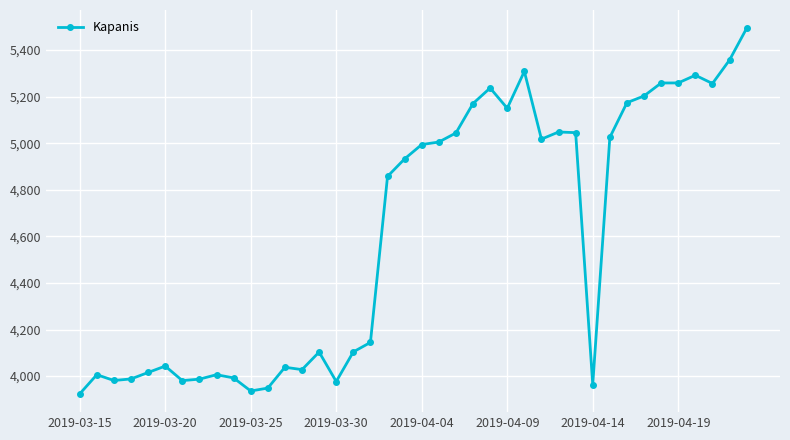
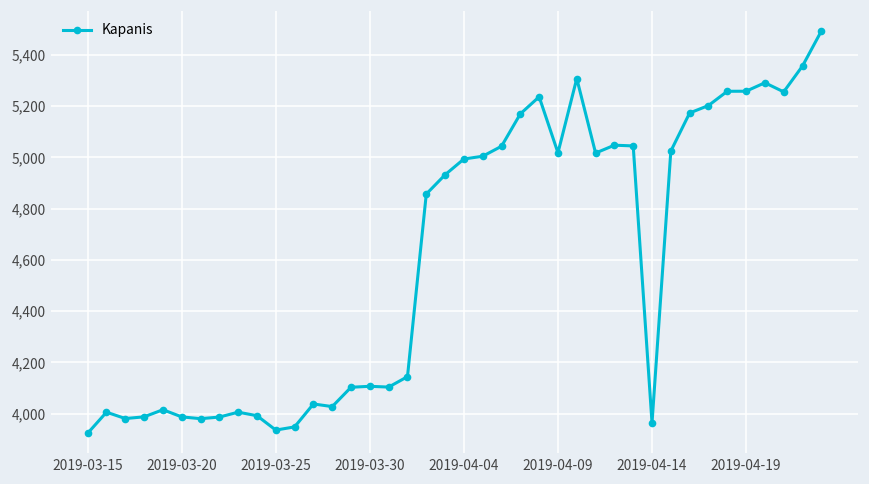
2019-03-20: 4,040 -> 3,990
2019-03-30: 3,980 -> 4,110
2019-04-09: 5,150 -> 5,020
